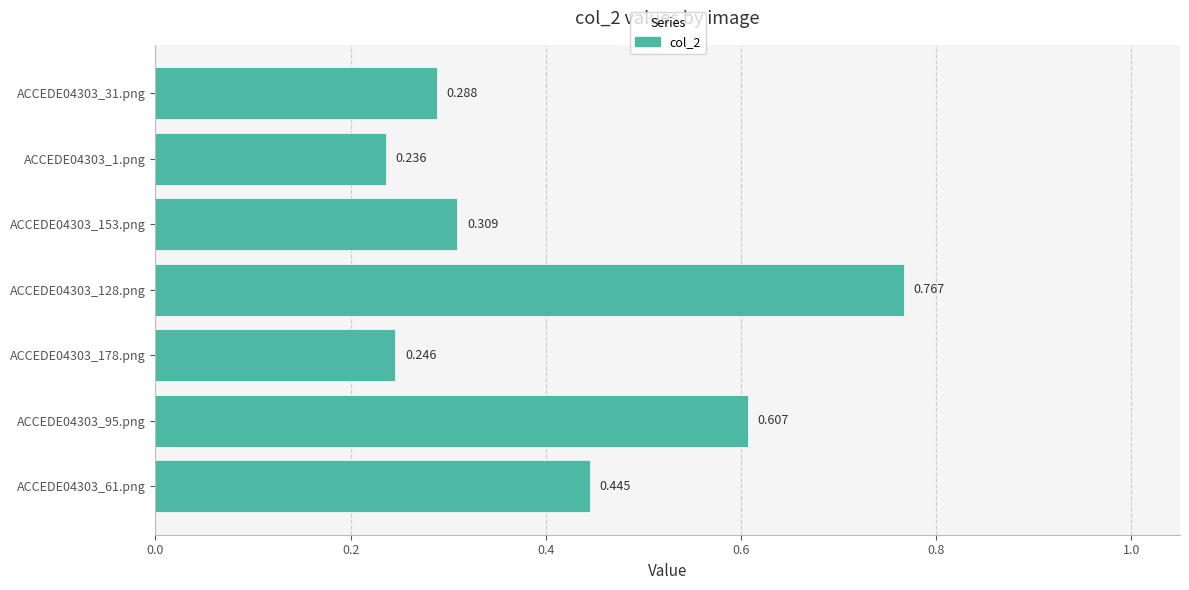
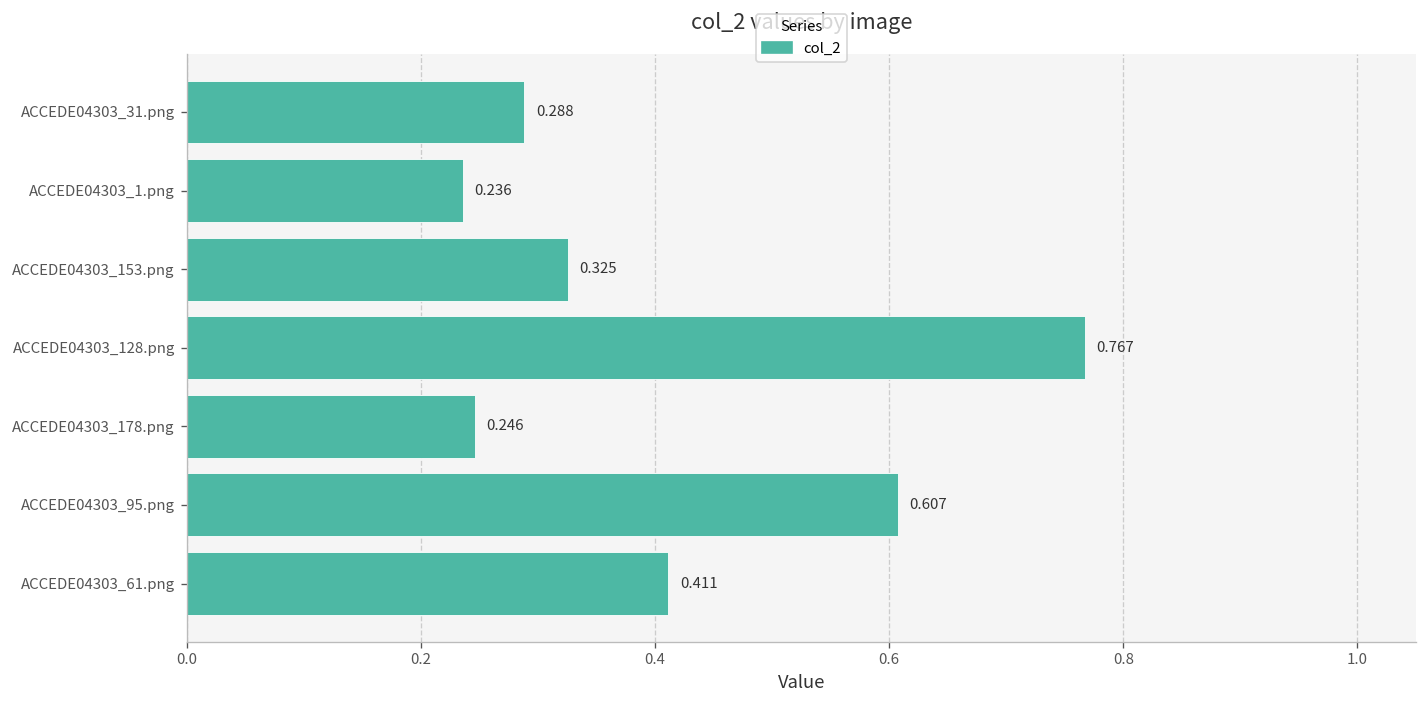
ACCEDE04303_153.png: 0.309 -> 0.325
ACCEDE04303_61.png: 0.445 -> 0.411
